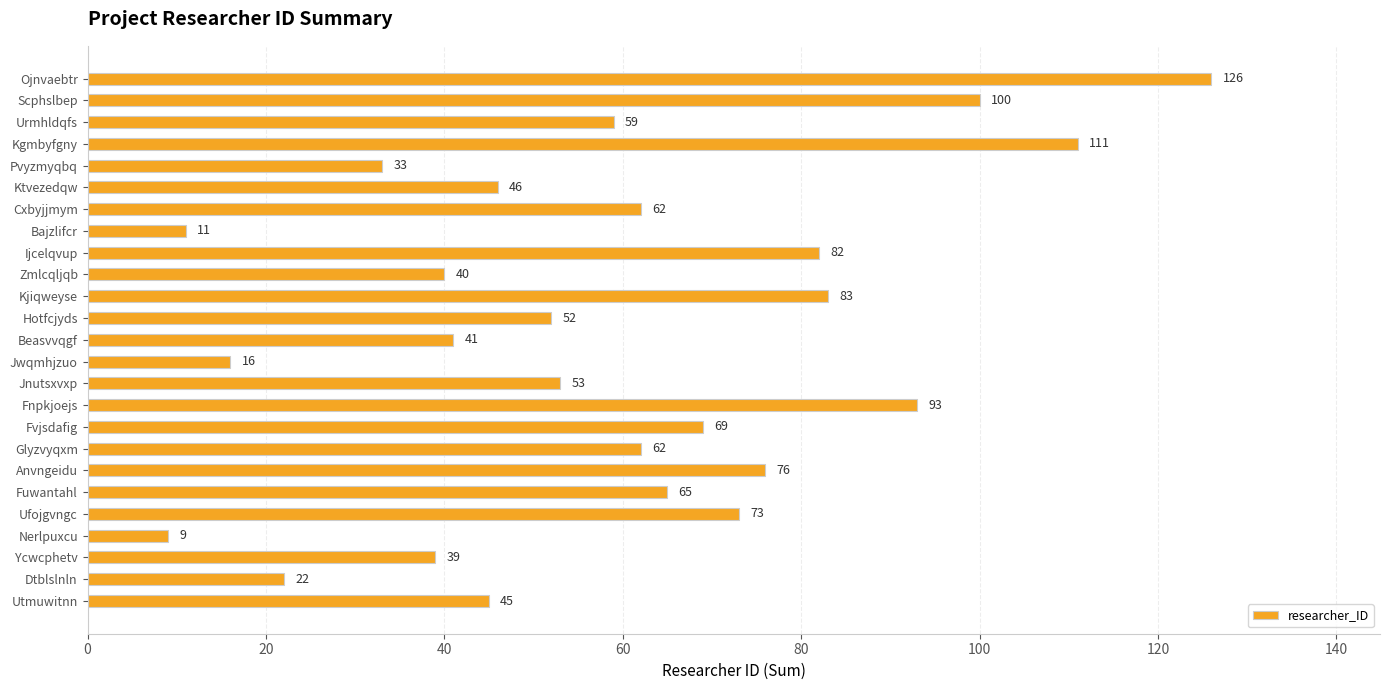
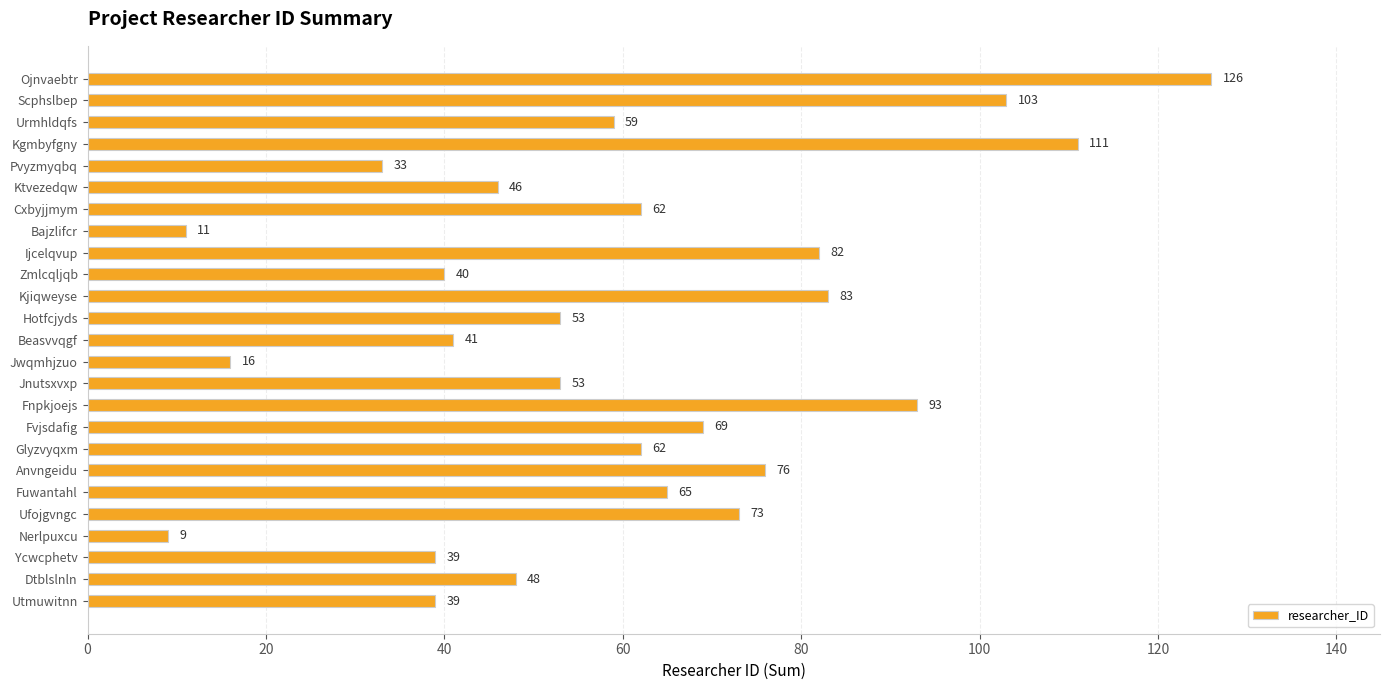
Scphslbep: 100 -> 103
Hotfcjyds: 52 -> 53
Dtblslnln: 22 -> 48
Utmuwitnn: 45 -> 39
